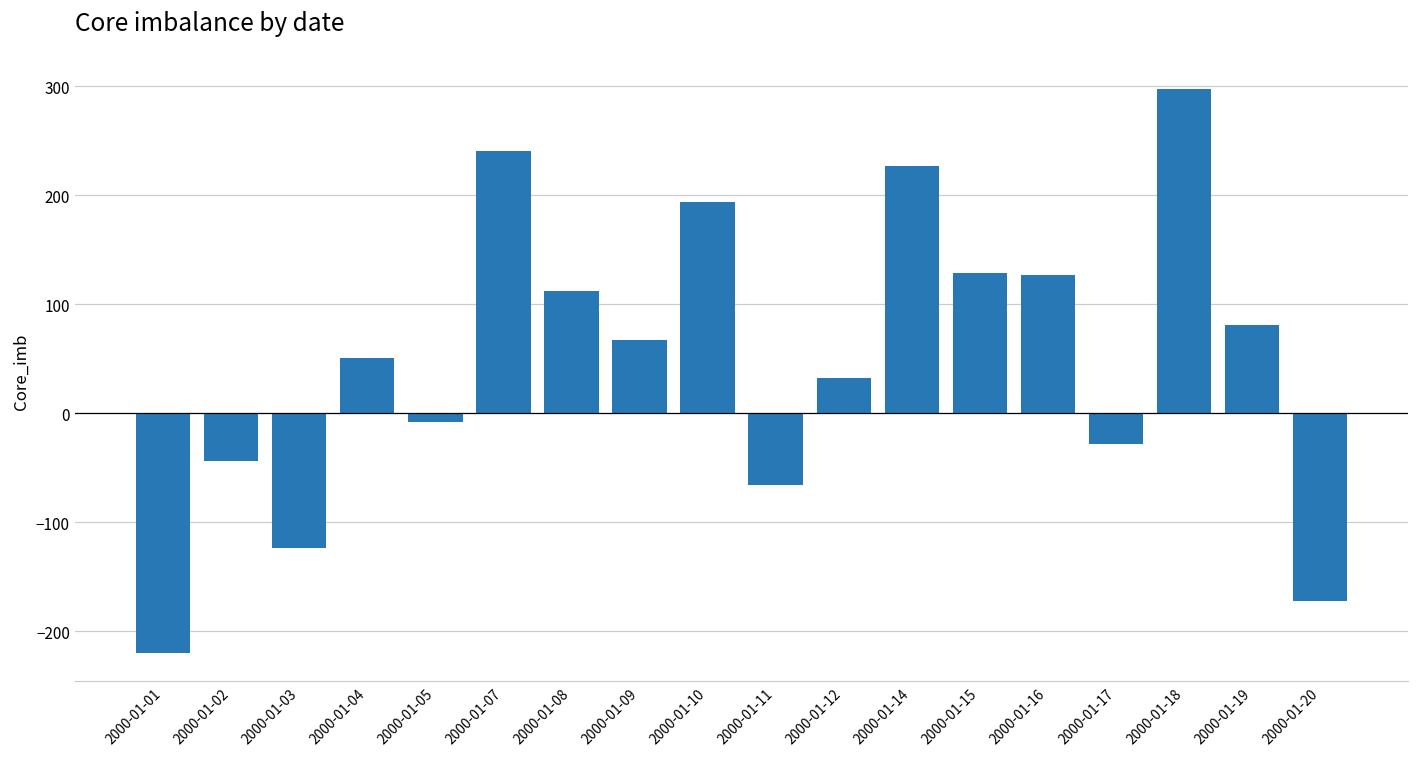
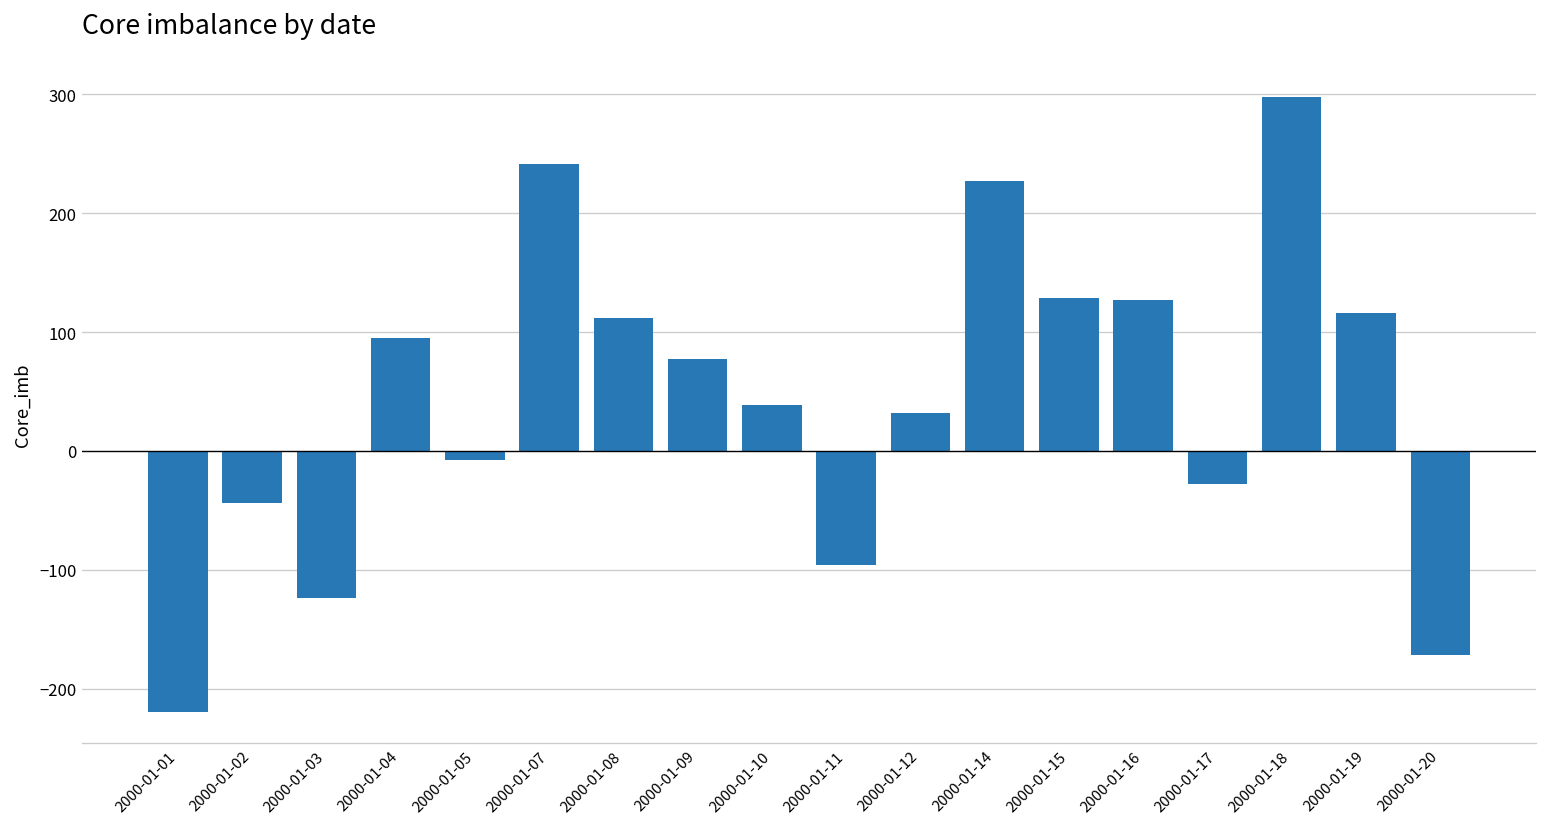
2000-01-04: 50 -> 100
2000-01-09: 70 -> 80
2000-01-10: 190 -> 40
2000-01-11: -70 -> -100
2000-01-19: 80 -> 120
